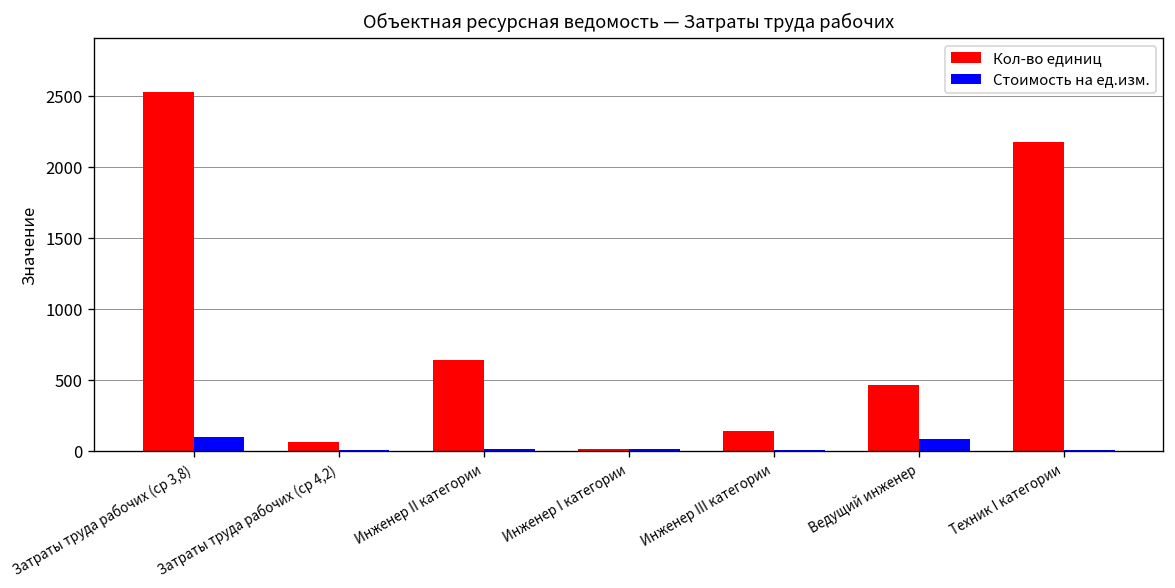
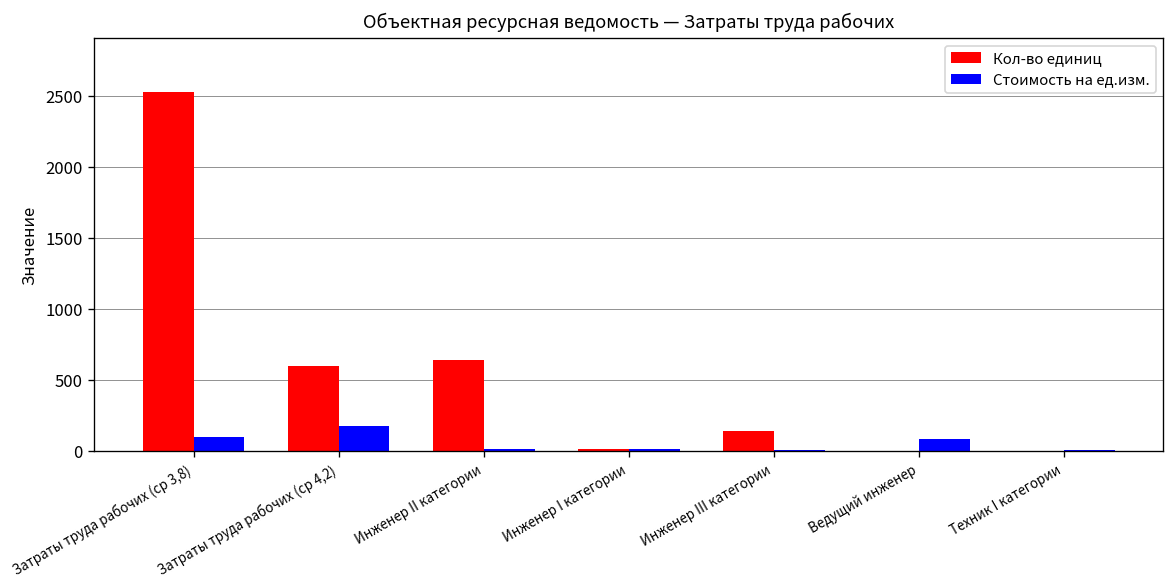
Кол-во единиц, Затраты труда рабочих (ср 4,2): 60 -> 600
Стоимость на ед.изм., Затраты труда рабочих (ср 4,2): 10 -> 180
Кол-во единиц, Ведущий инженер: 470 -> 0
Кол-во единиц, Техник I категории: 2180 -> 0
